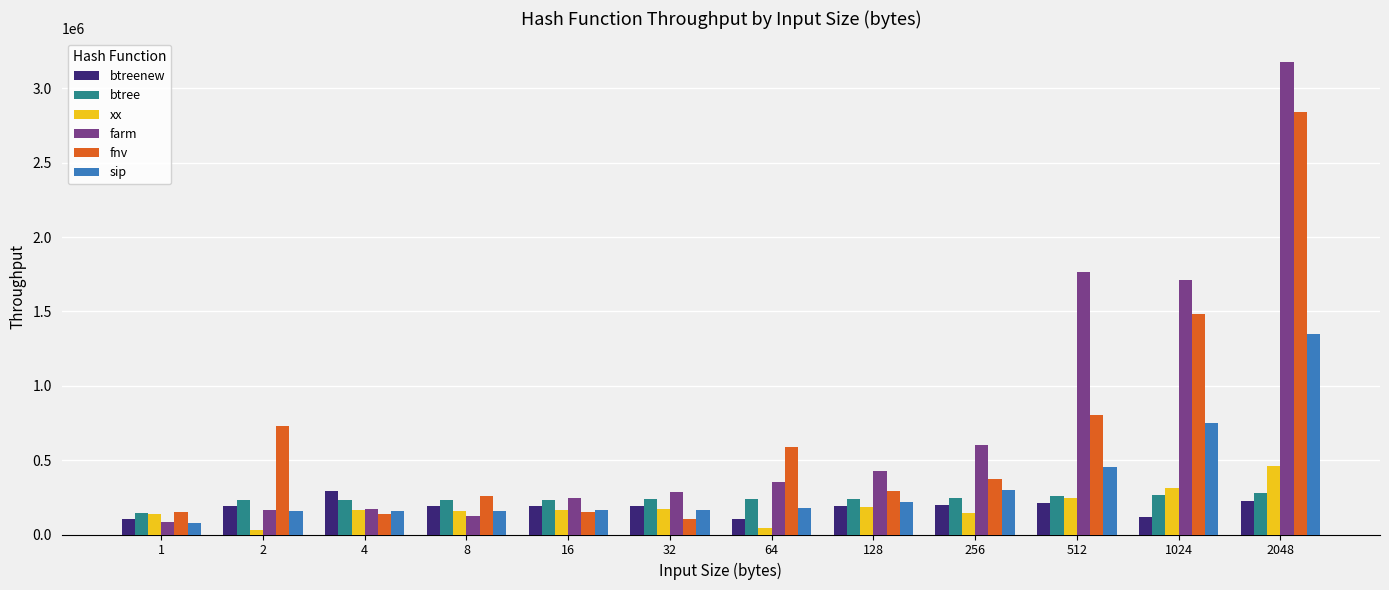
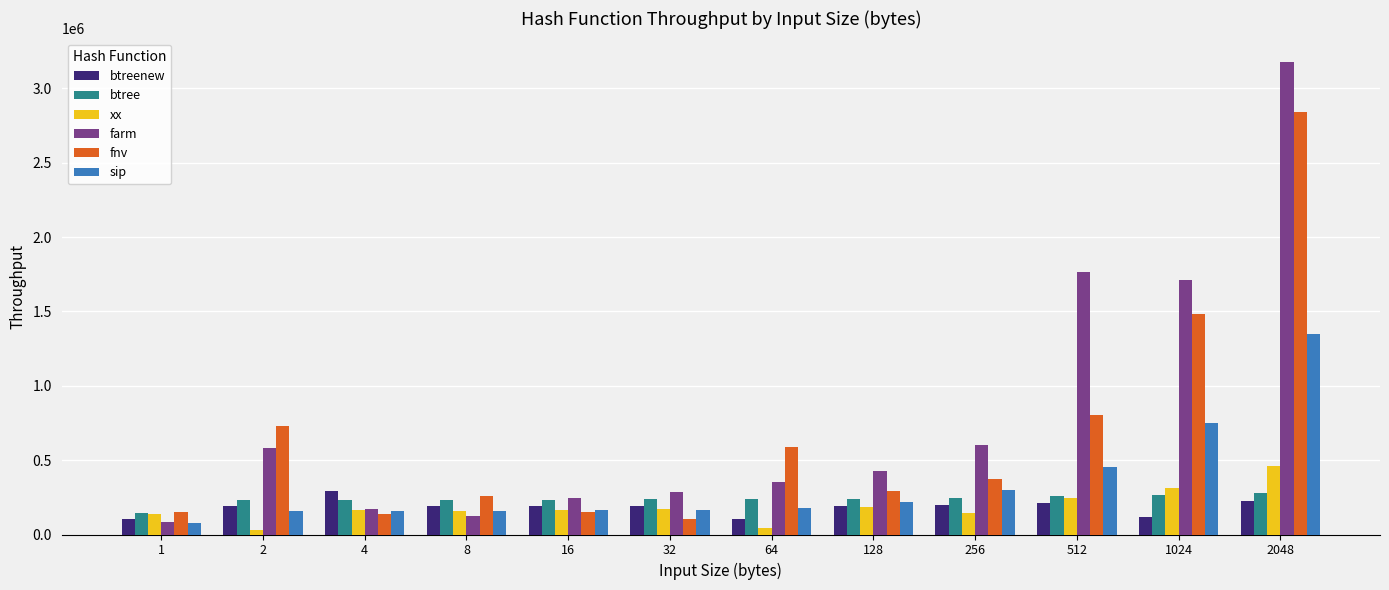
farm, 2: 160000 -> 580000
